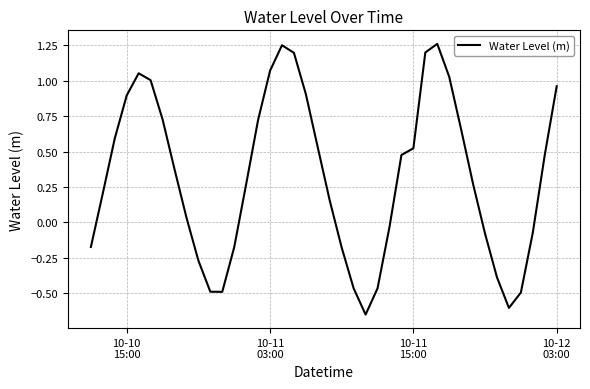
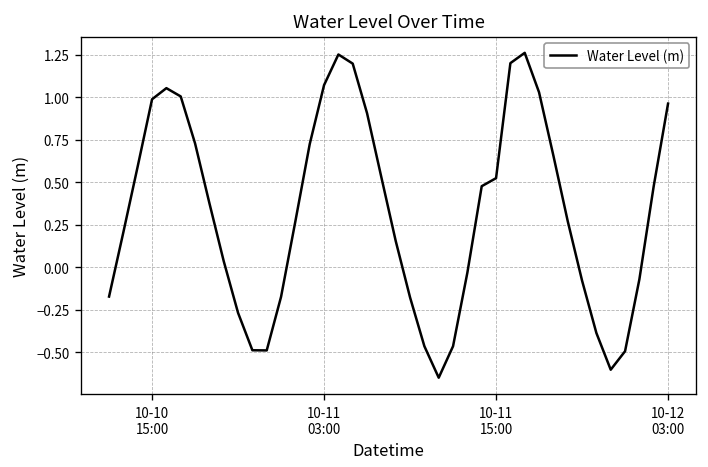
10-10 15:00: 0.90 -> 0.99
